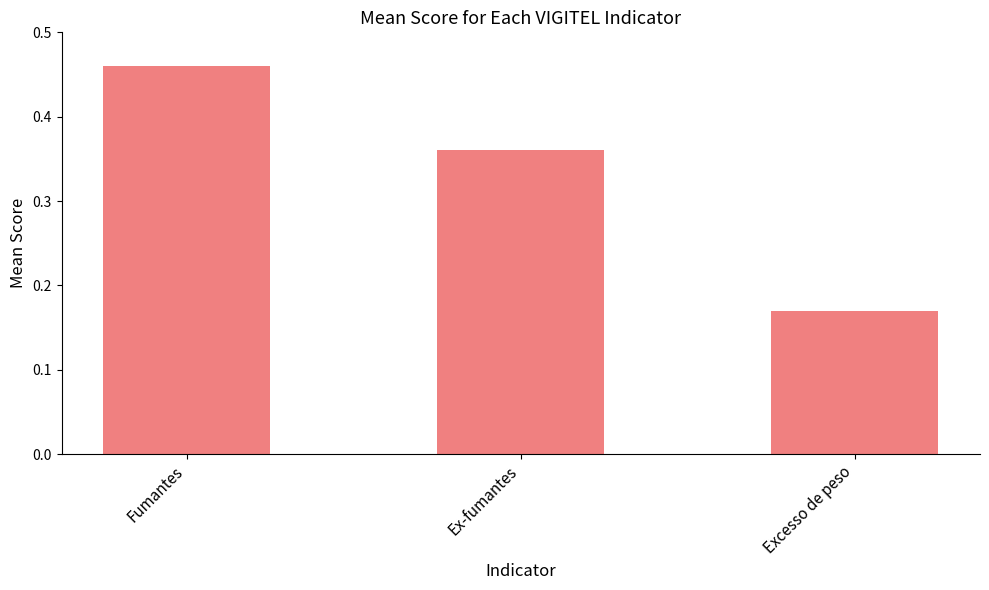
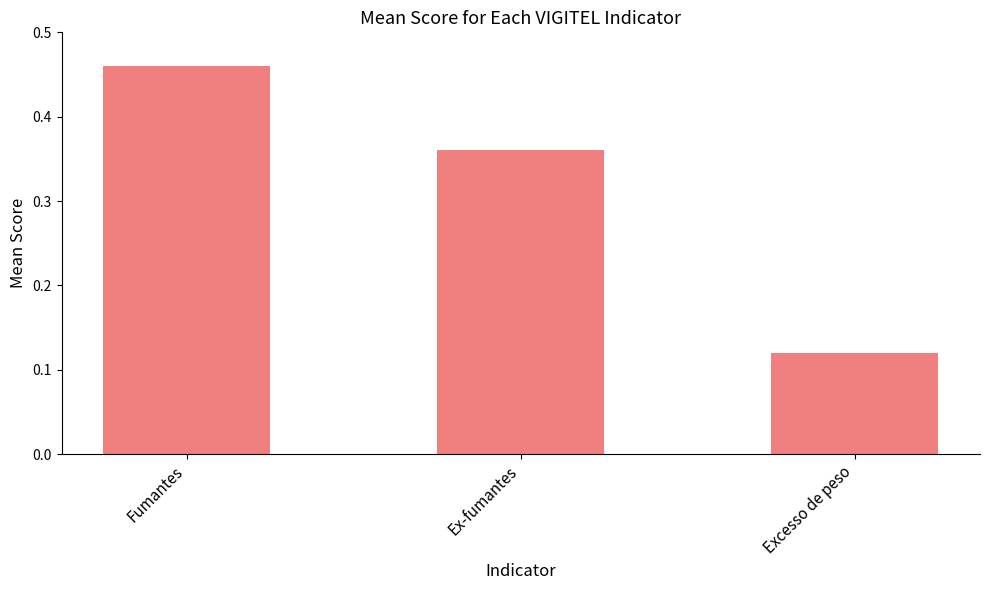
Excesso de peso: 0.17 -> 0.12
